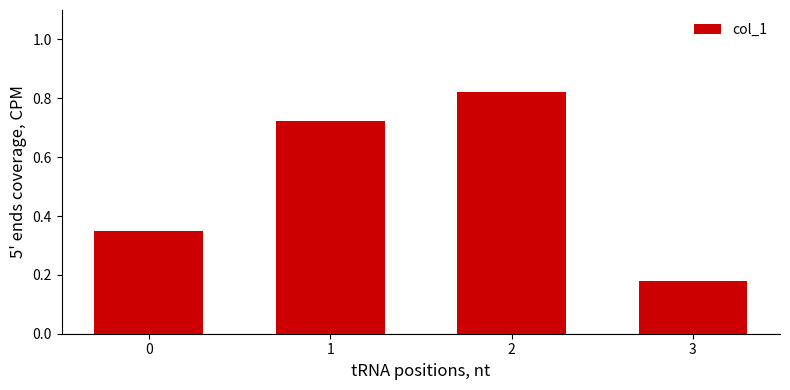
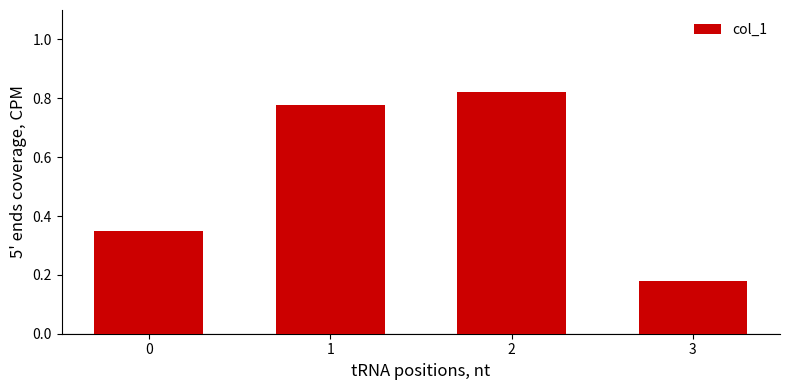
1: 0.72 -> 0.78
